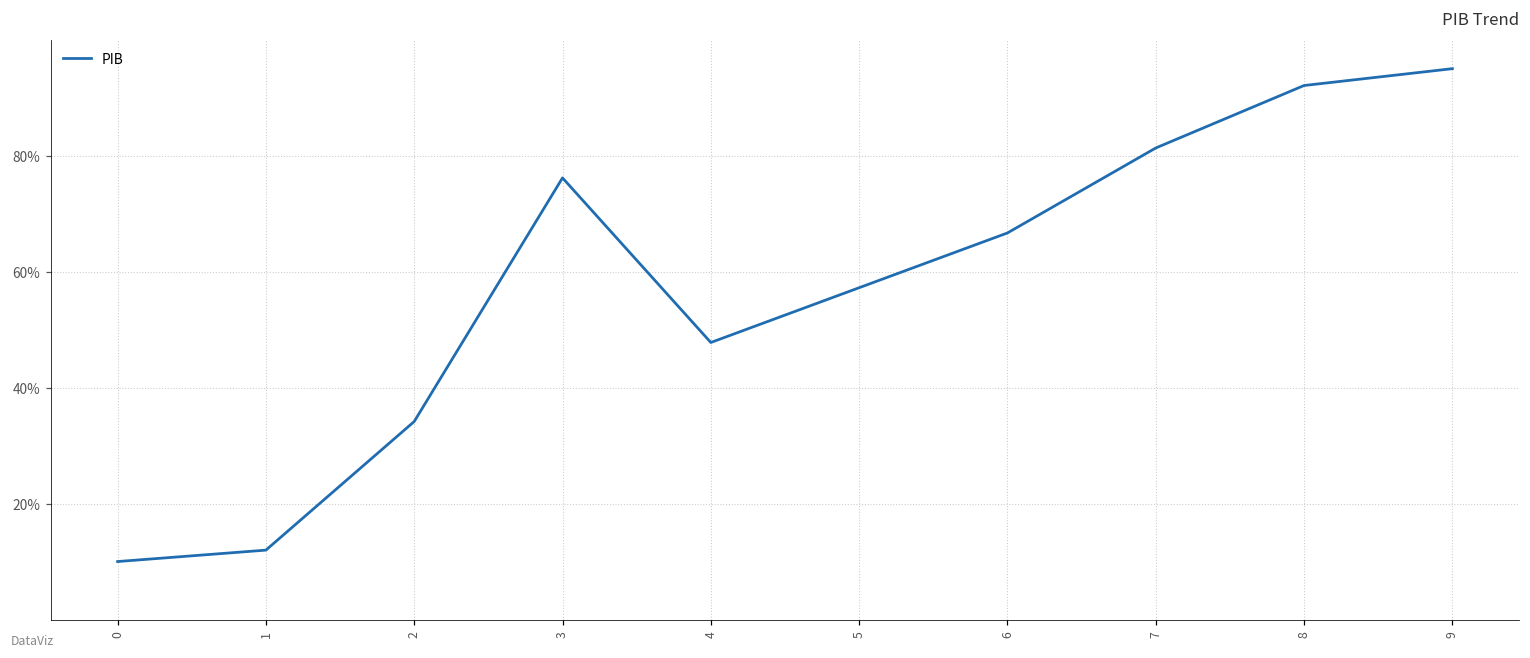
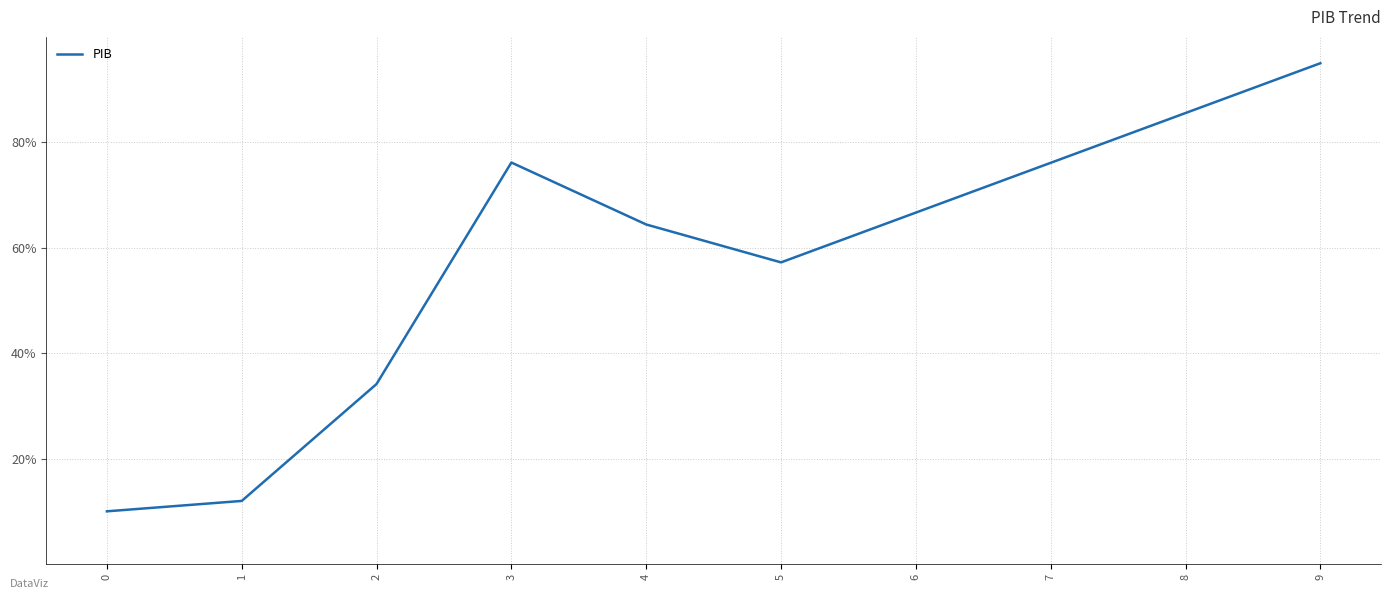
4: 48% -> 64%
7: 81% -> 76%
8: 92% -> 86%
